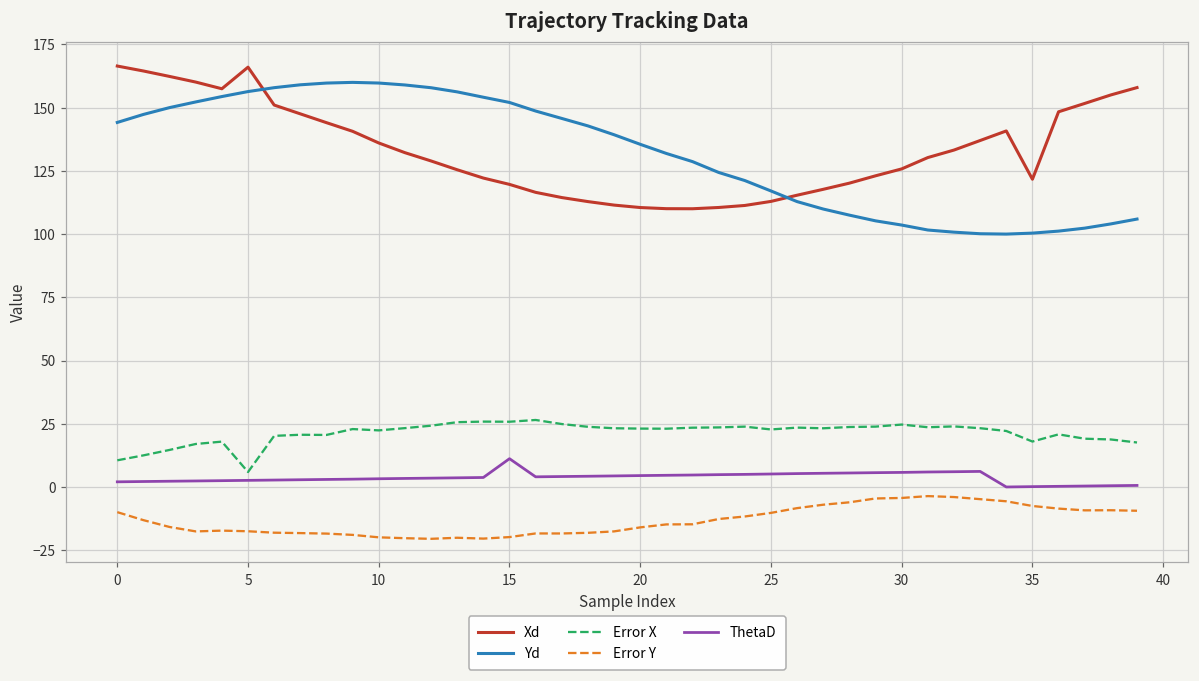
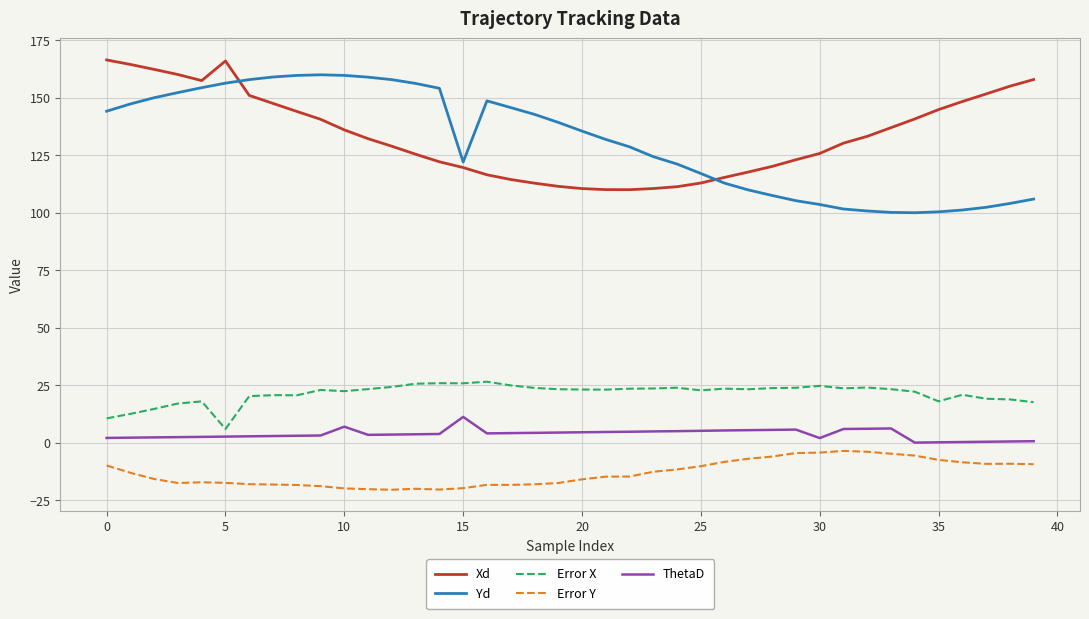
ThetaD, 10: 3 -> 7
Yd, 15: 152 -> 122
ThetaD, 30: 6 -> 2
Xd, 35: 122 -> 145
